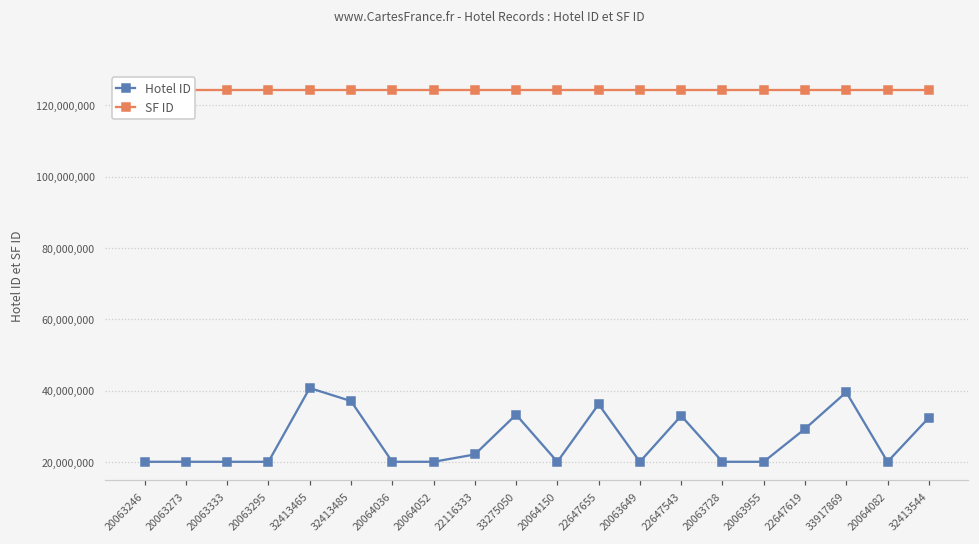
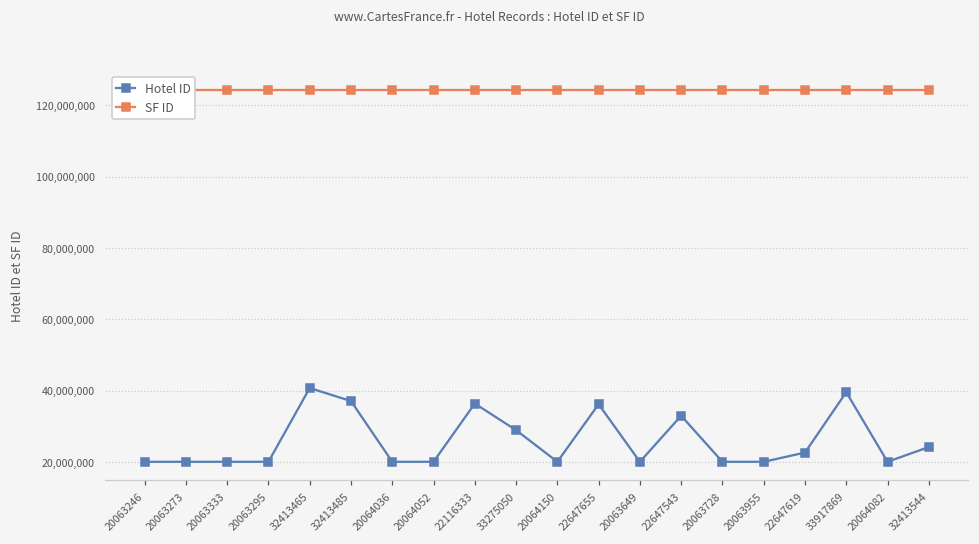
Hotel ID, 22116333: 22,000,000 -> 36,000,000
Hotel ID, 33275050: 33,000,000 -> 29,000,000
Hotel ID, 22647619: 29,000,000 -> 23,000,000
Hotel ID, 32413544: 32,000,000 -> 24,000,000
